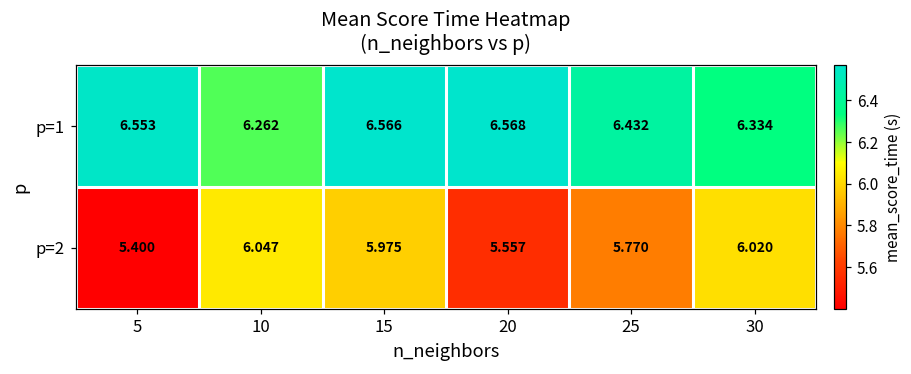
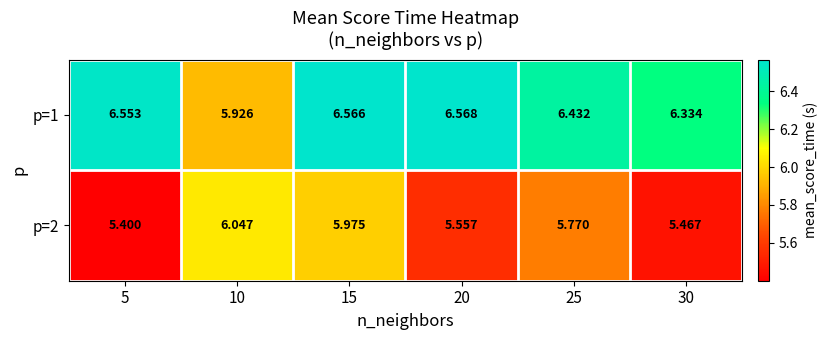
p=1, 10: 6.262 -> 5.926
p=2, 30: 6.020 -> 5.467
